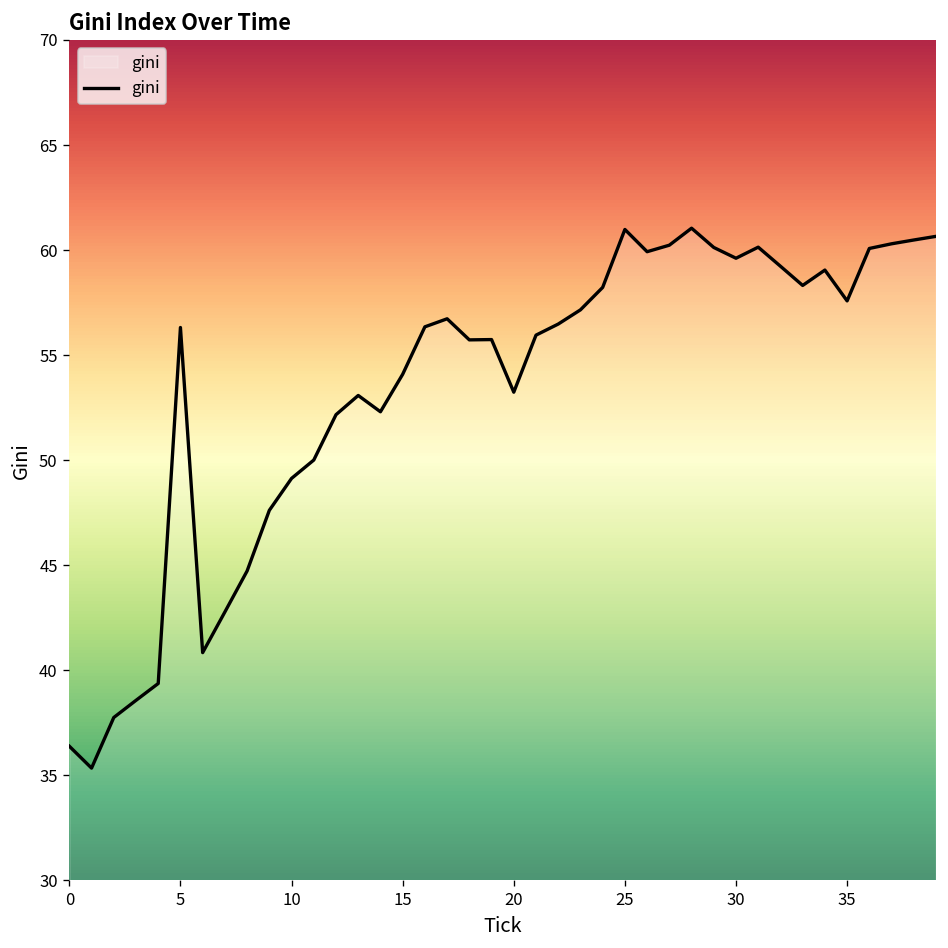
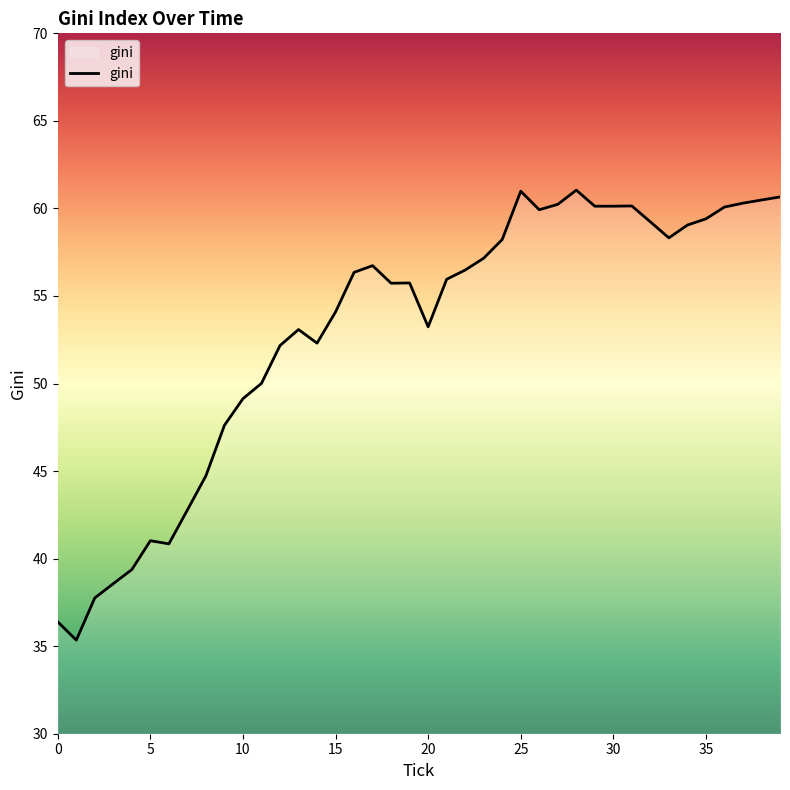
5: 56.3 -> 41.0
30: 59.6 -> 60.1
35: 57.6 -> 59.4
